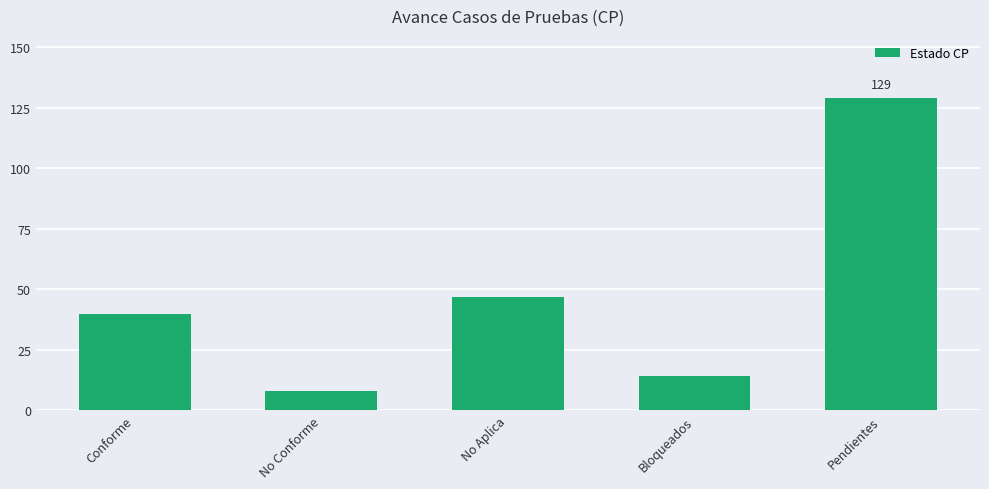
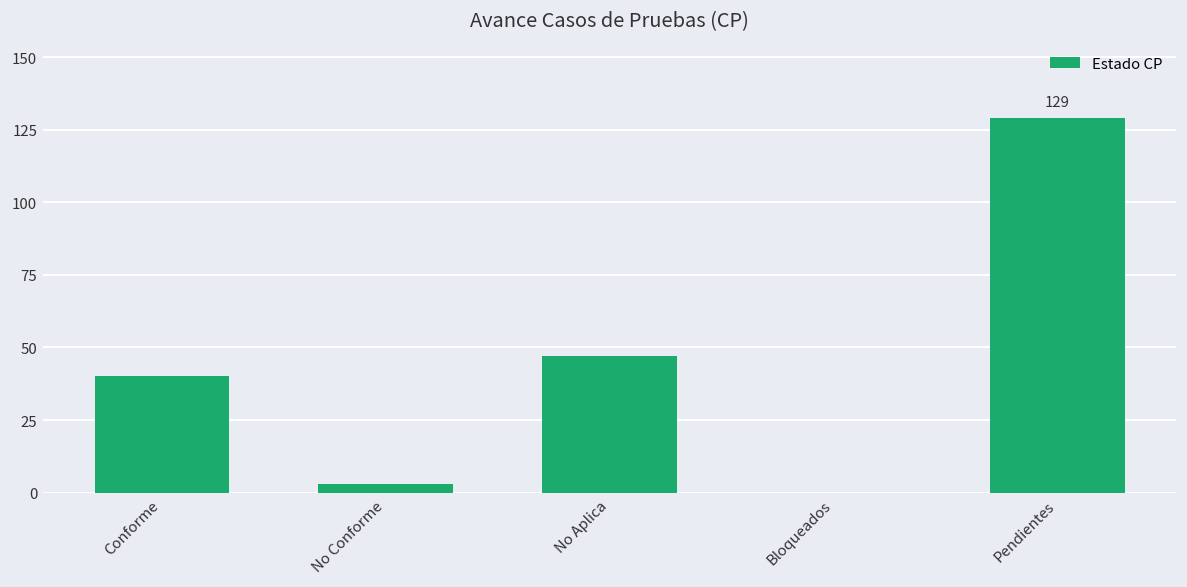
No Conforme: 8 -> 3
Bloqueados: 14 -> 0
